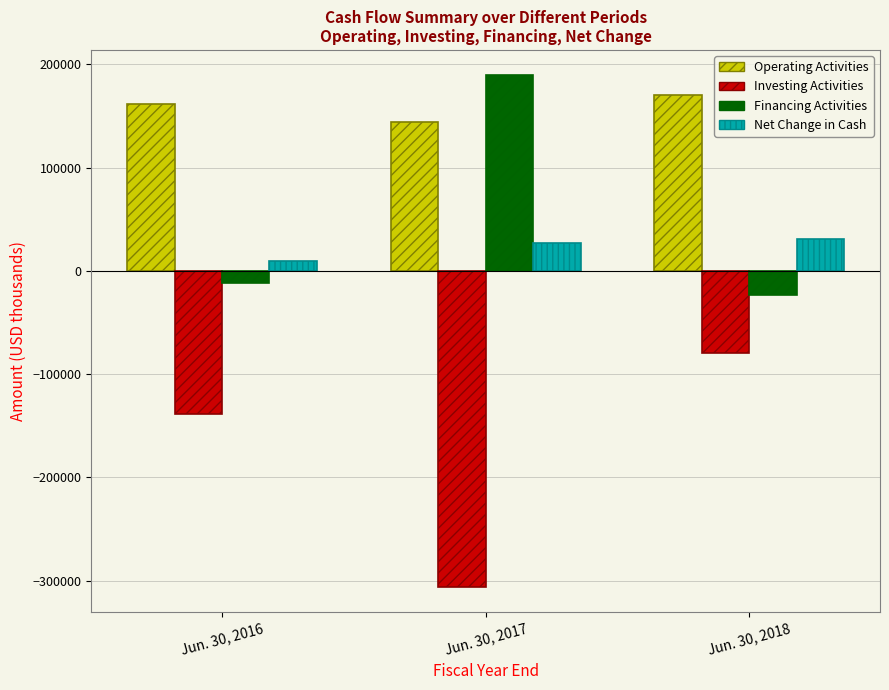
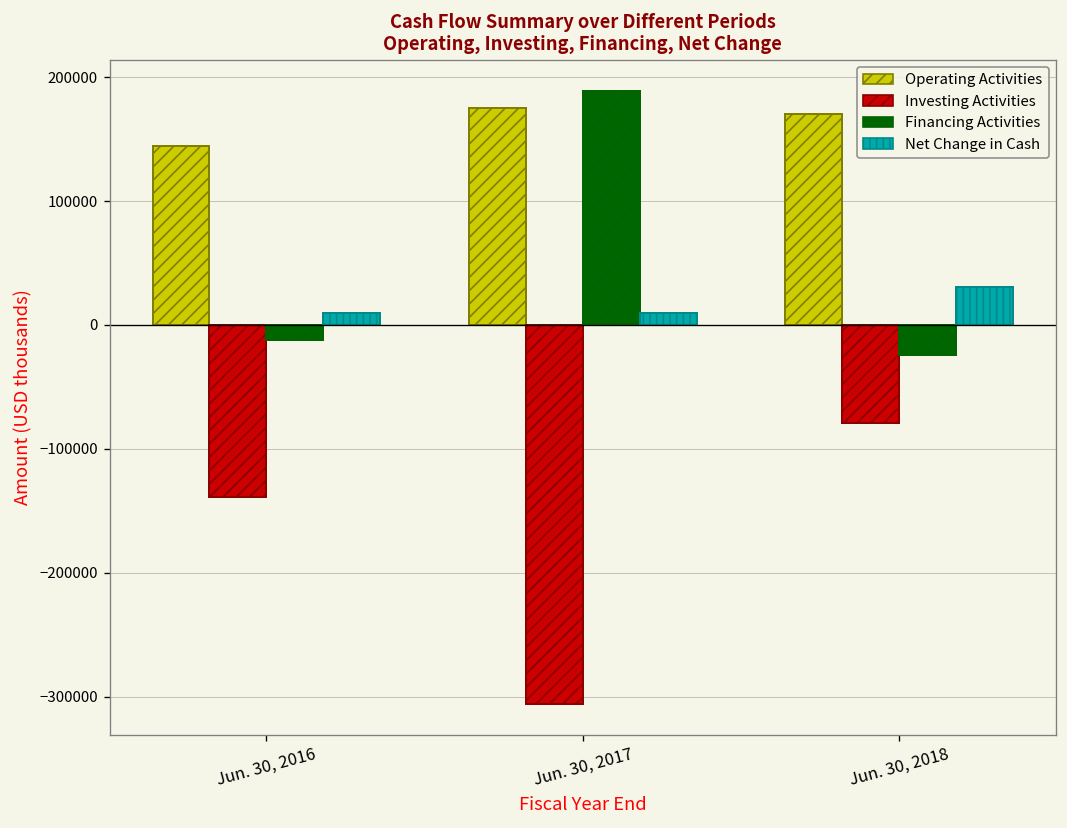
Operating Activities, Jun. 30, 2016: 161000 -> 144000
Operating Activities, Jun. 30, 2017: 144000 -> 175000
Net Change in Cash, Jun. 30, 2017: 27000 -> 9000
